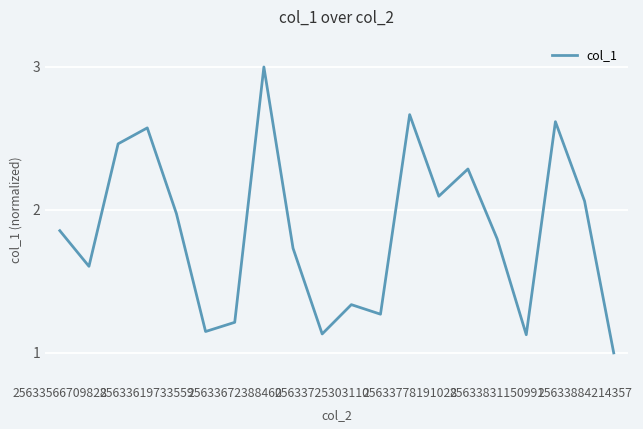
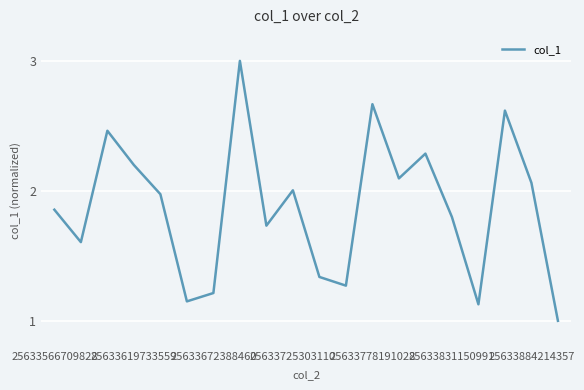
25633619733559: 2.57 -> 2.20
25633725303110: 1.13 -> 2.00
